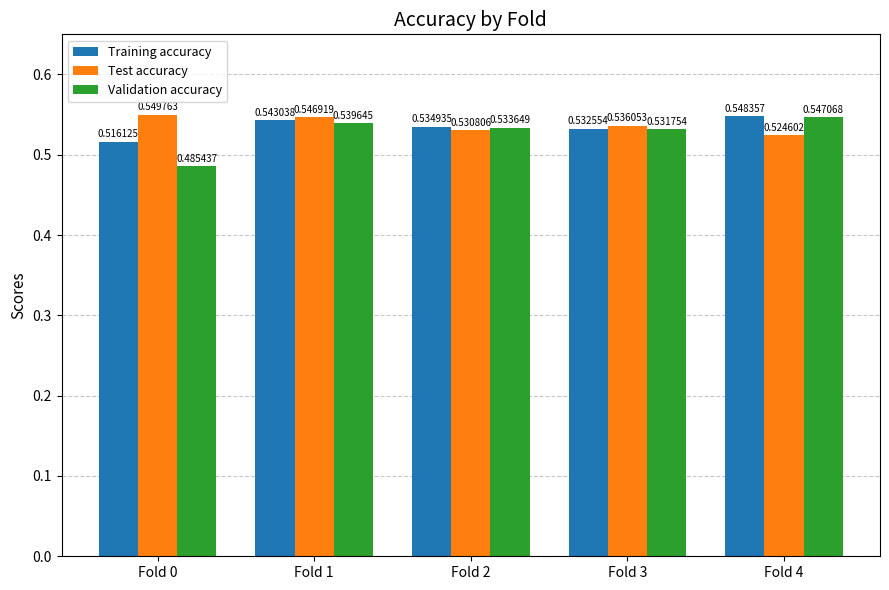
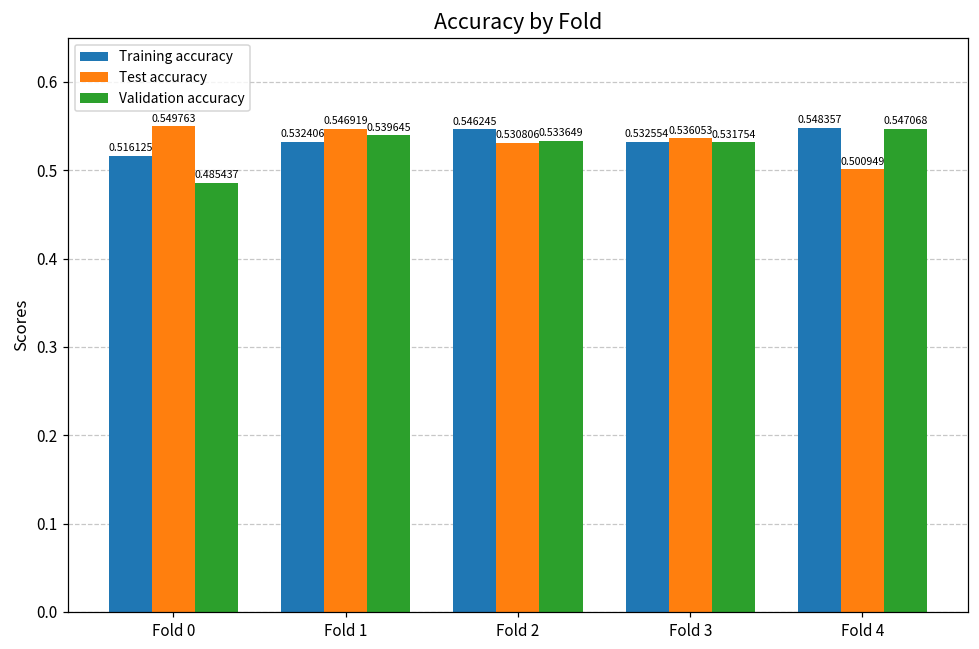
Training accuracy, Fold 1: 0.543038 -> 0.532406
Training accuracy, Fold 2: 0.534935 -> 0.546245
Test accuracy, Fold 4: 0.524602 -> 0.500949
